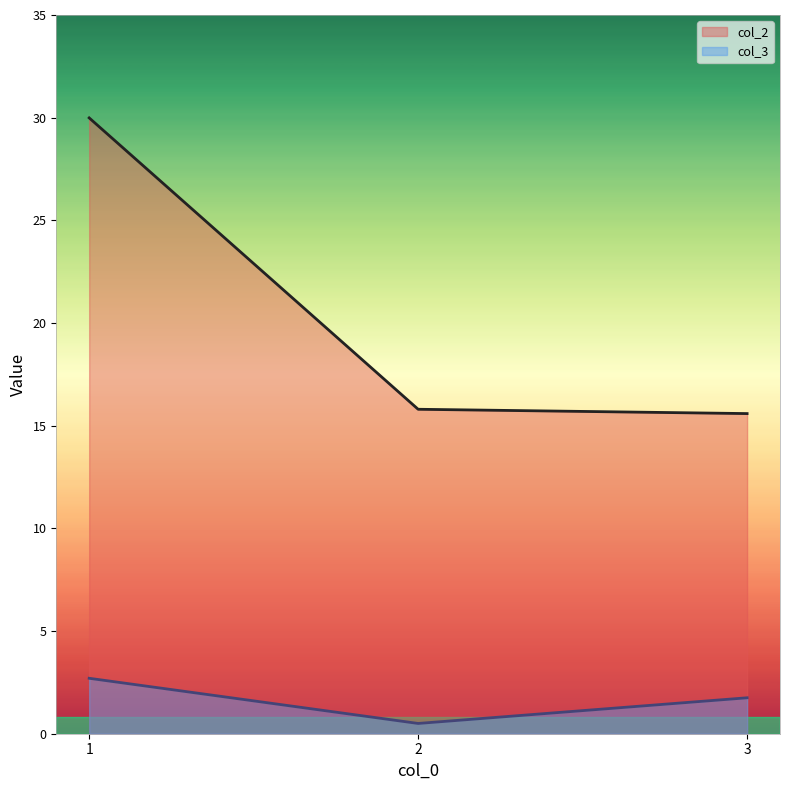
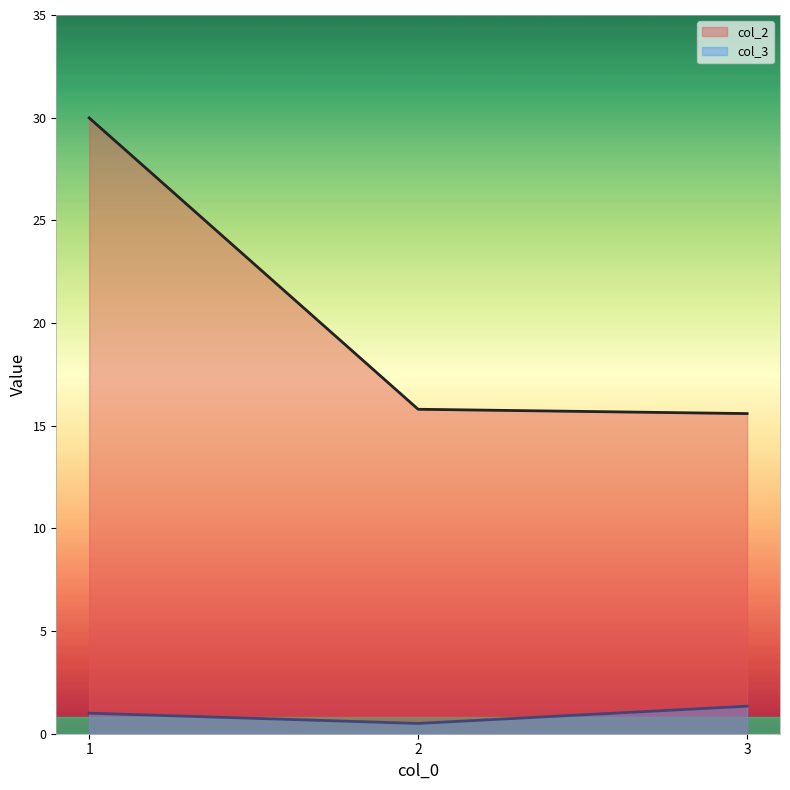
col_3, 1: 2.7 -> 1.0
col_3, 3: 1.8 -> 1.3
